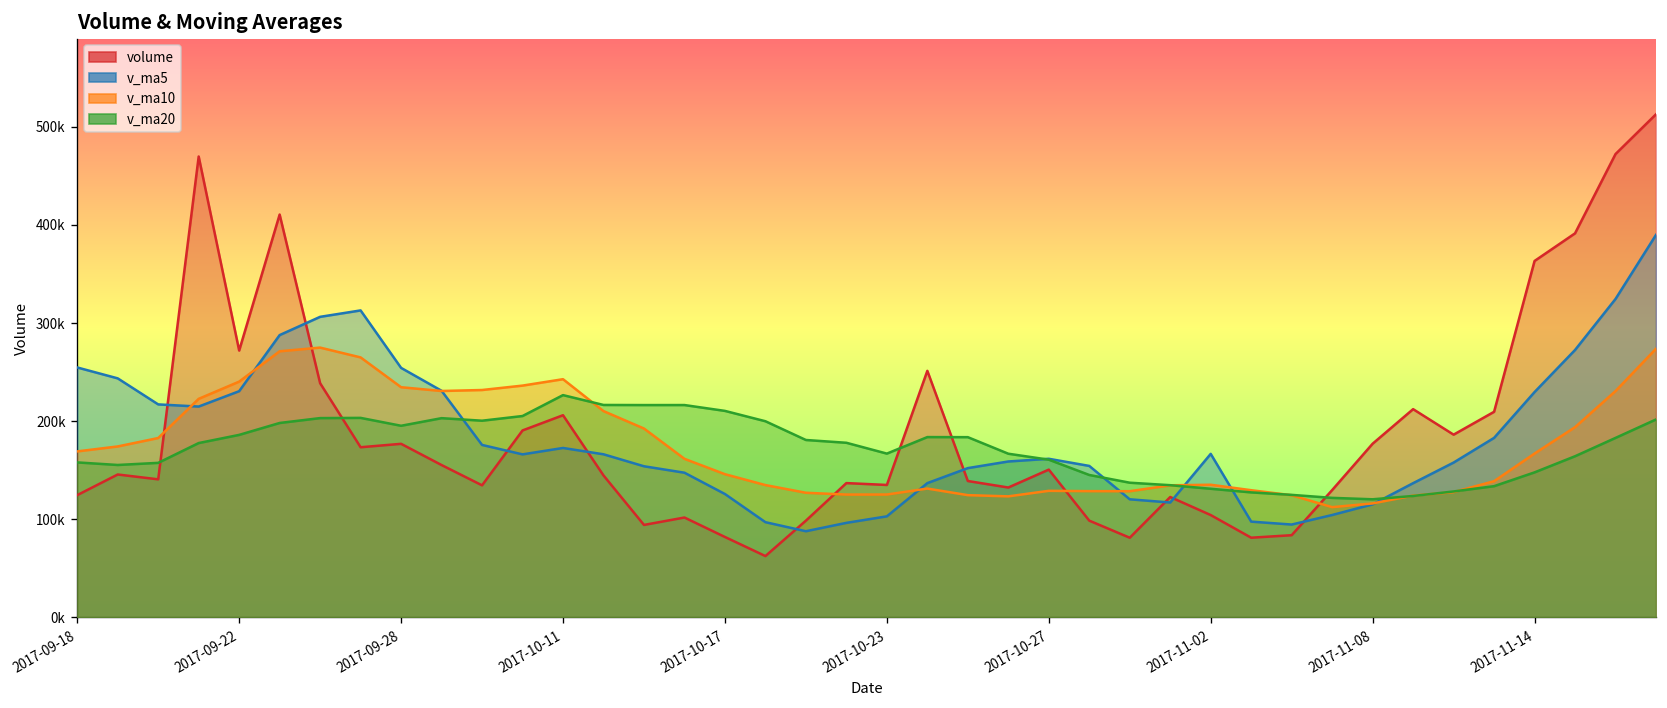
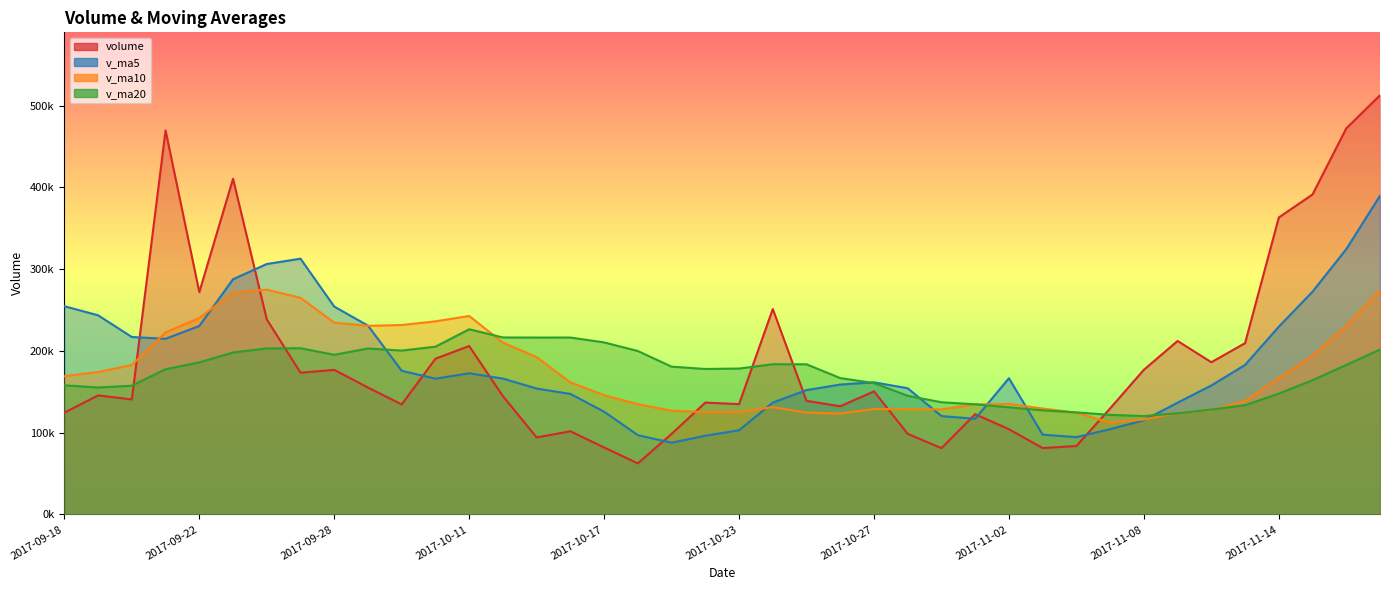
v_ma20, 2017-10-23: 170000 -> 180000
